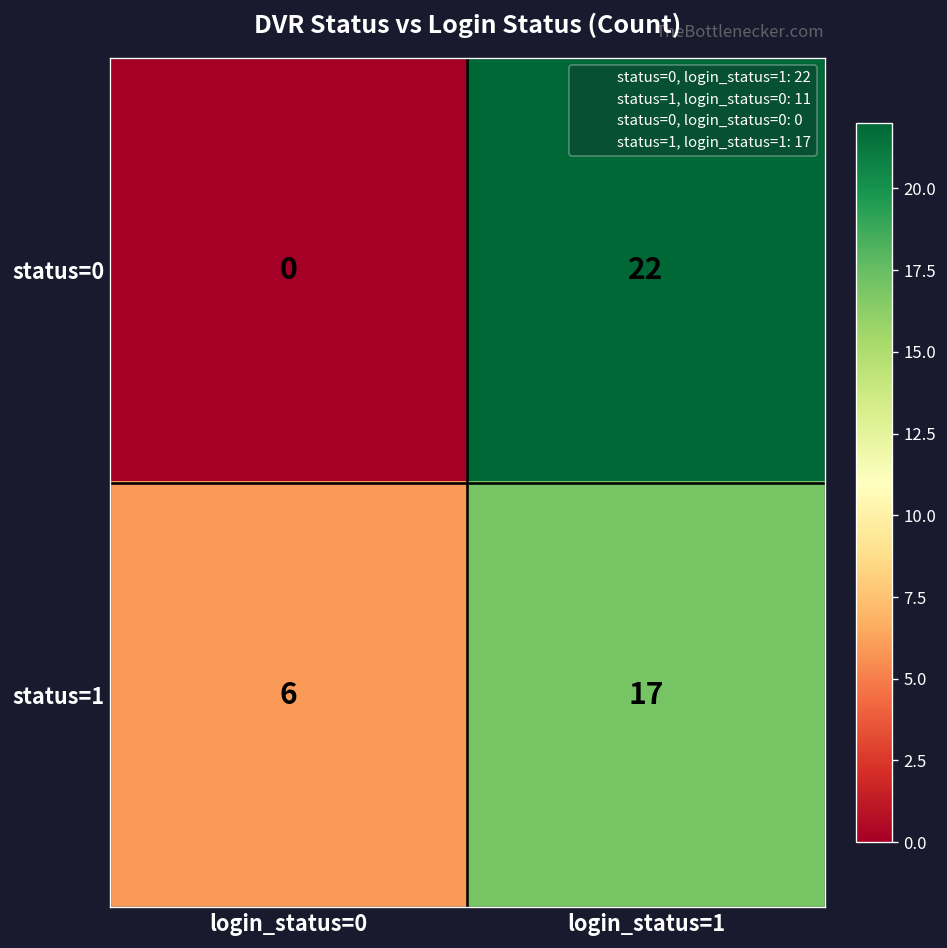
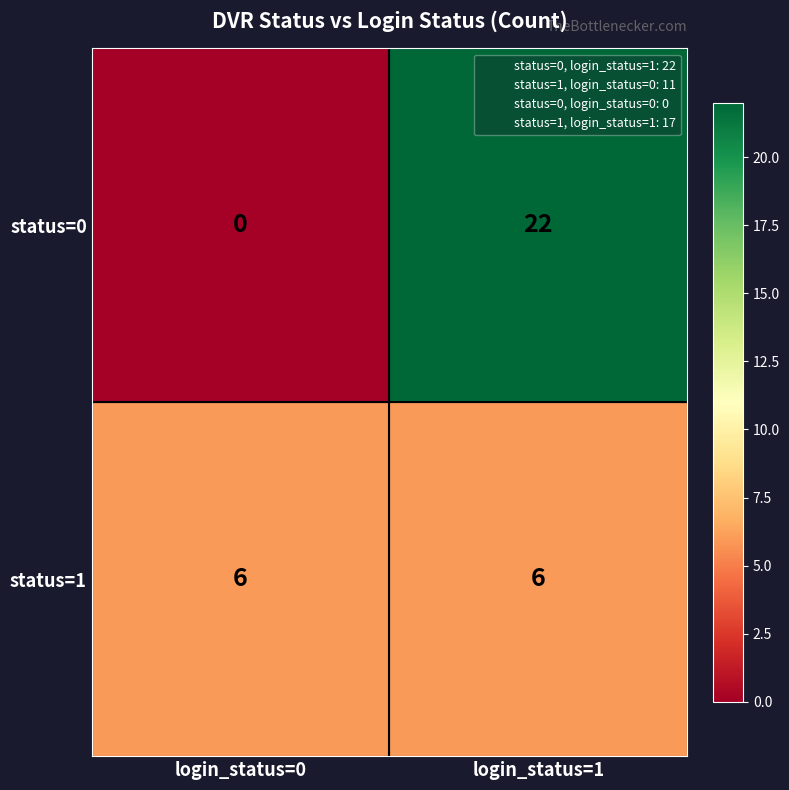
status=1, login_status=1: 17 -> 6
